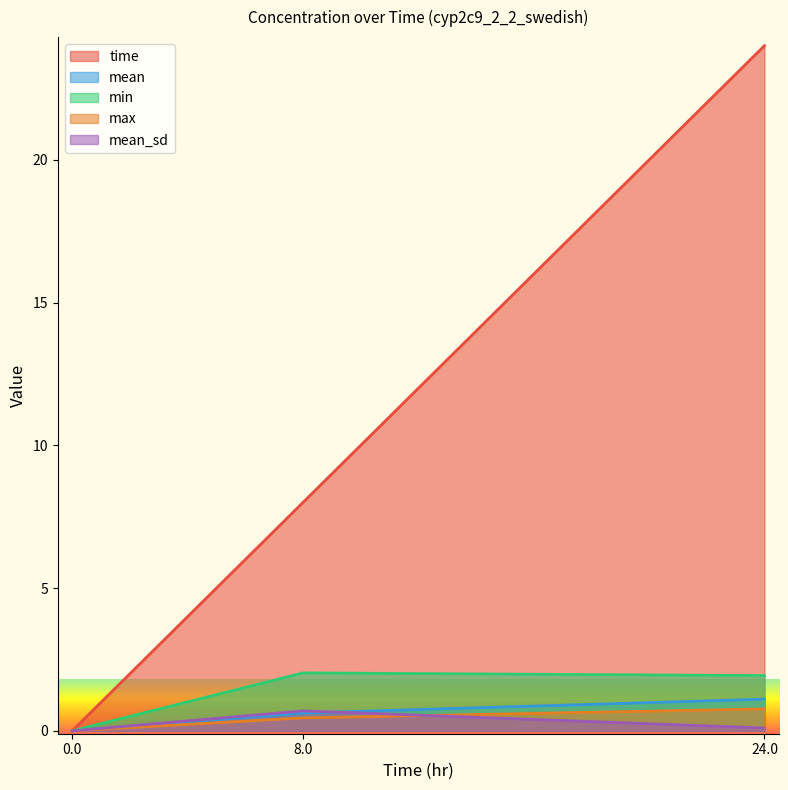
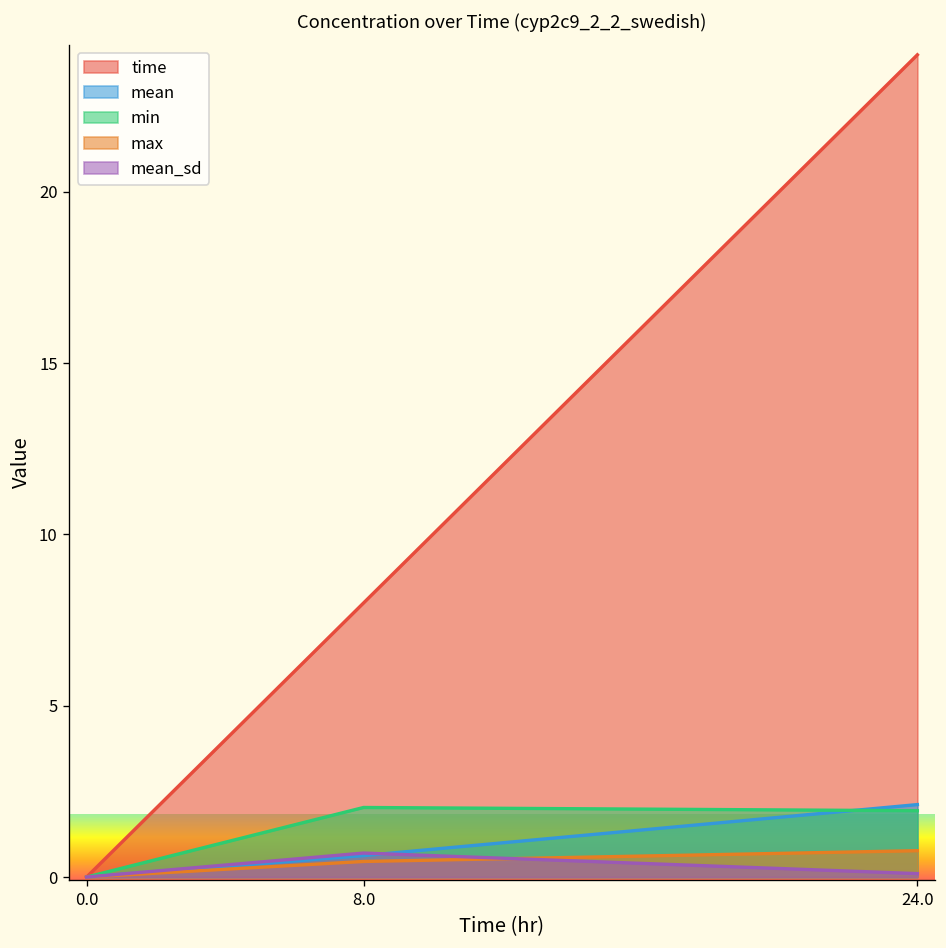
mean, 24.0: 1.1 -> 2.1
